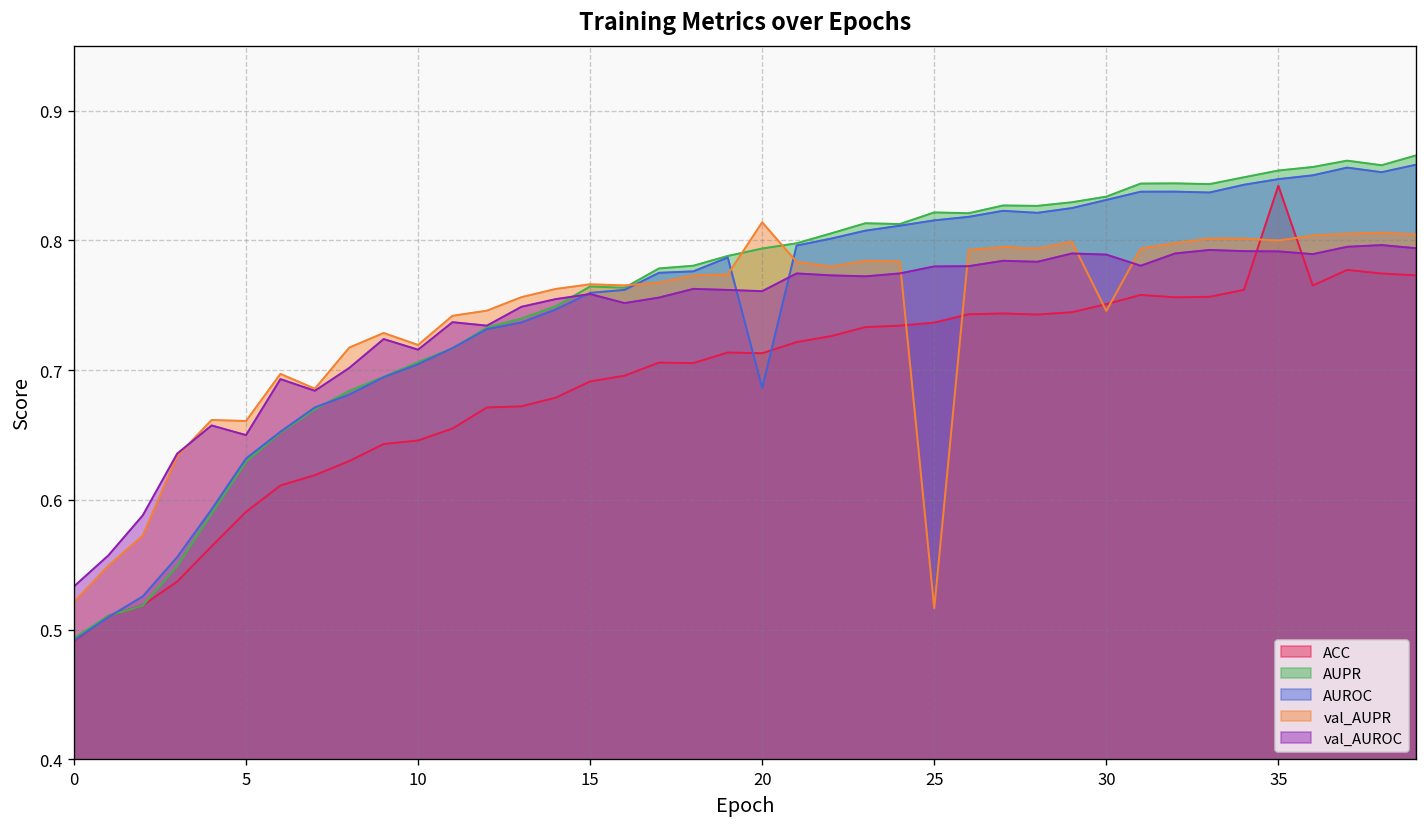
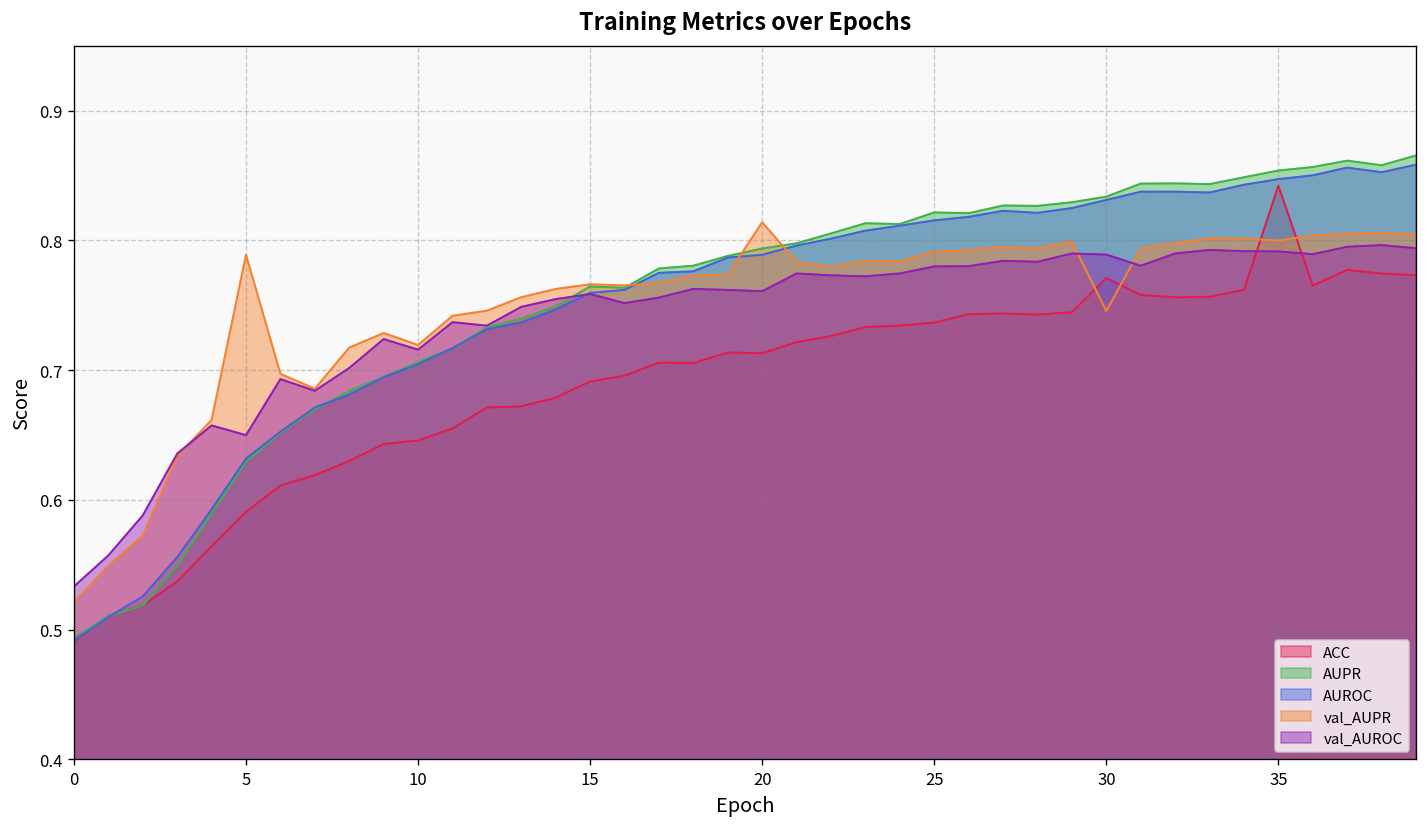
val_AUPR, 5: 0.661 -> 0.789
AUROC, 20: 0.686 -> 0.789
val_AUPR, 25: 0.516 -> 0.791
ACC, 30: 0.751 -> 0.771
